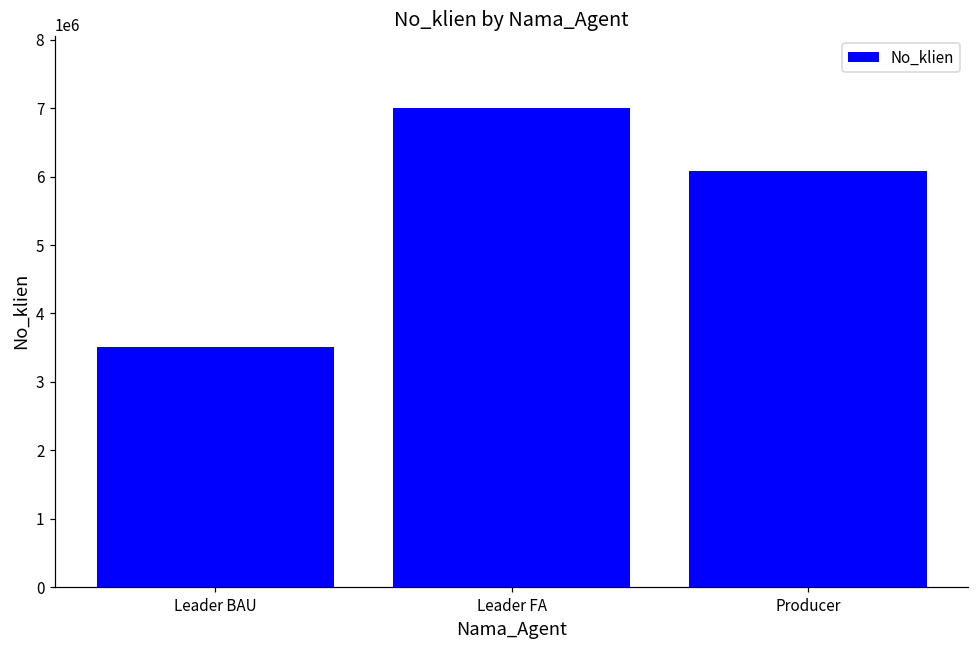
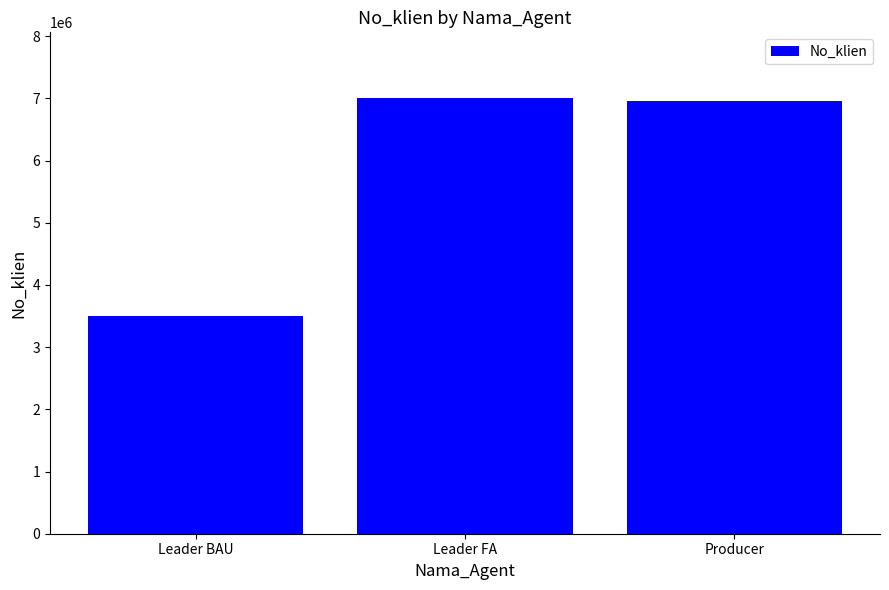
Producer: 6100000 -> 7000000
